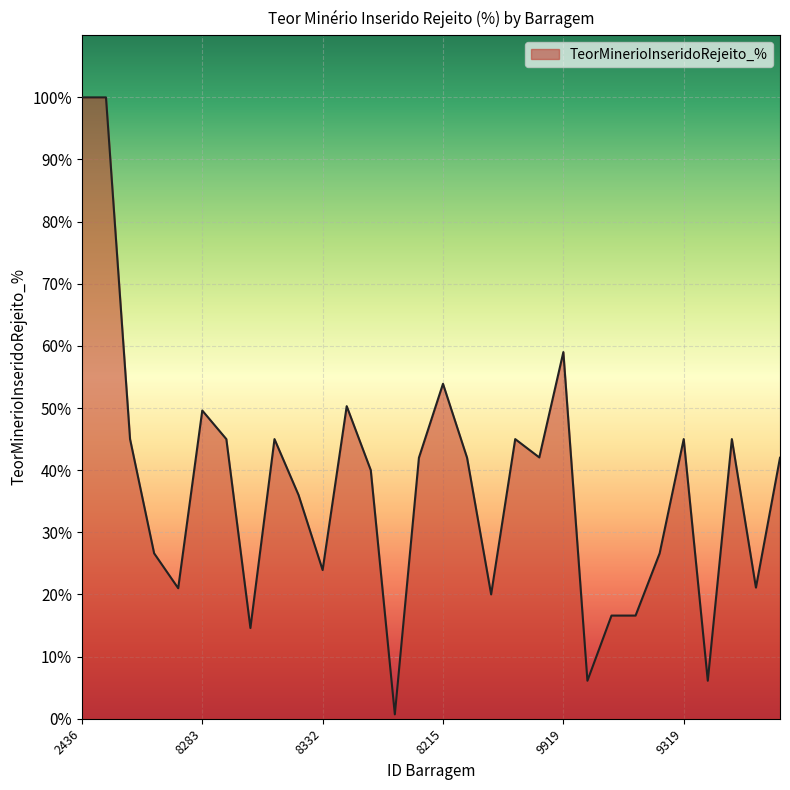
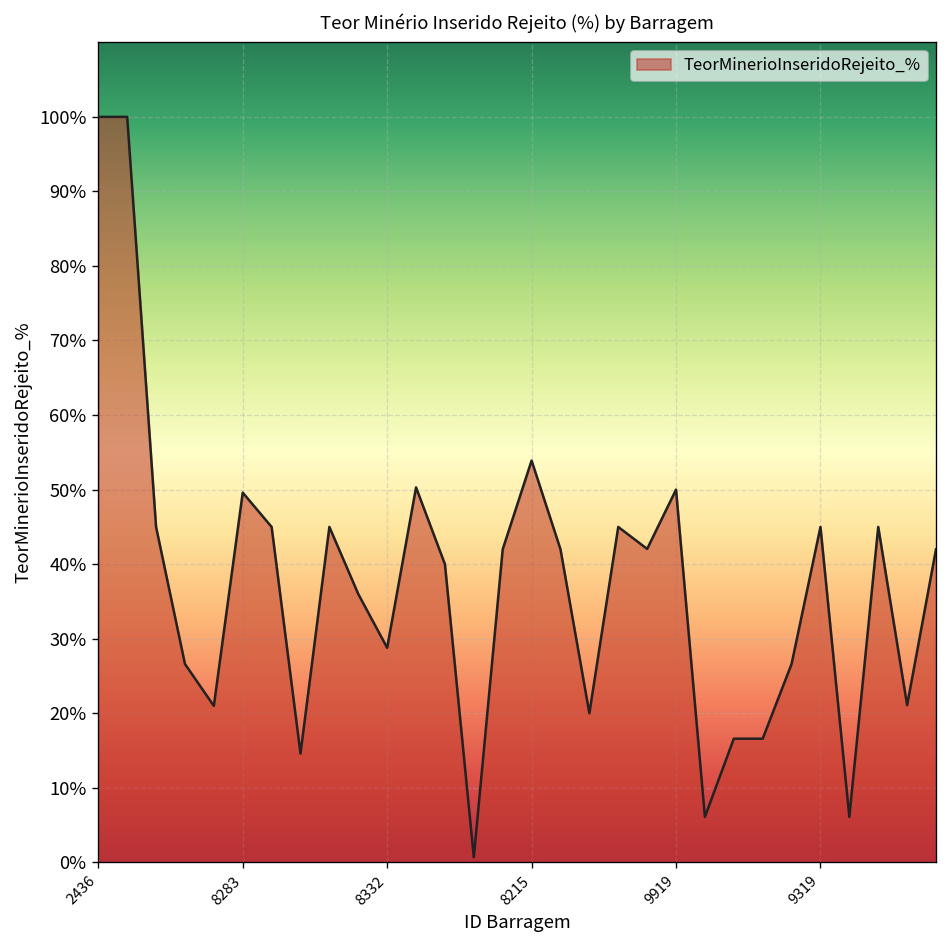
8332: 24% -> 29%
9919: 59% -> 50%
